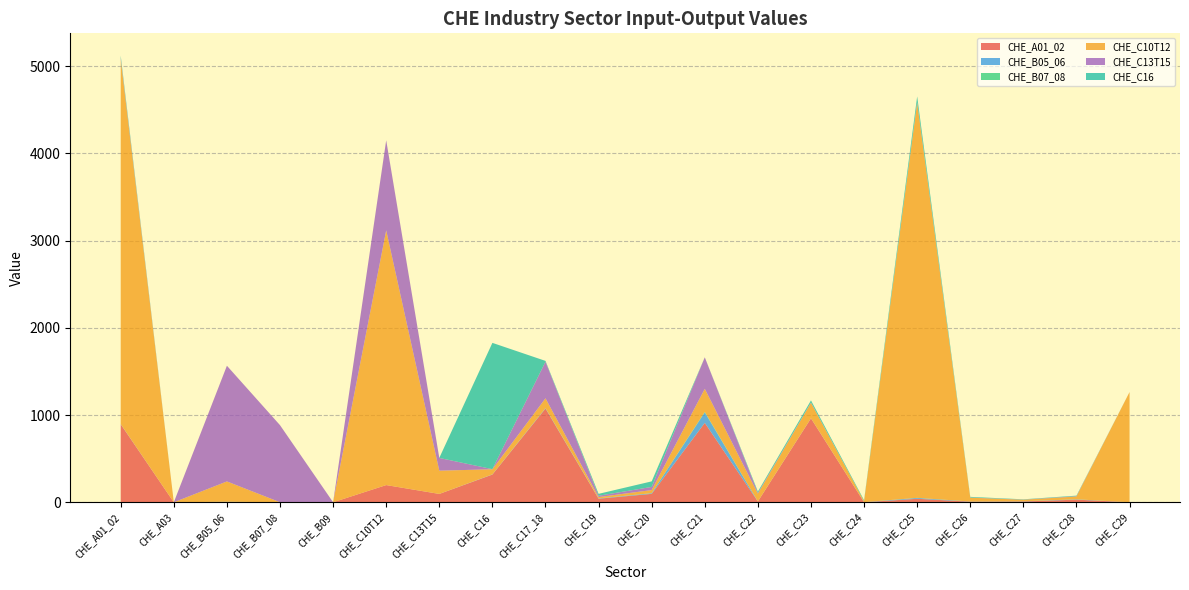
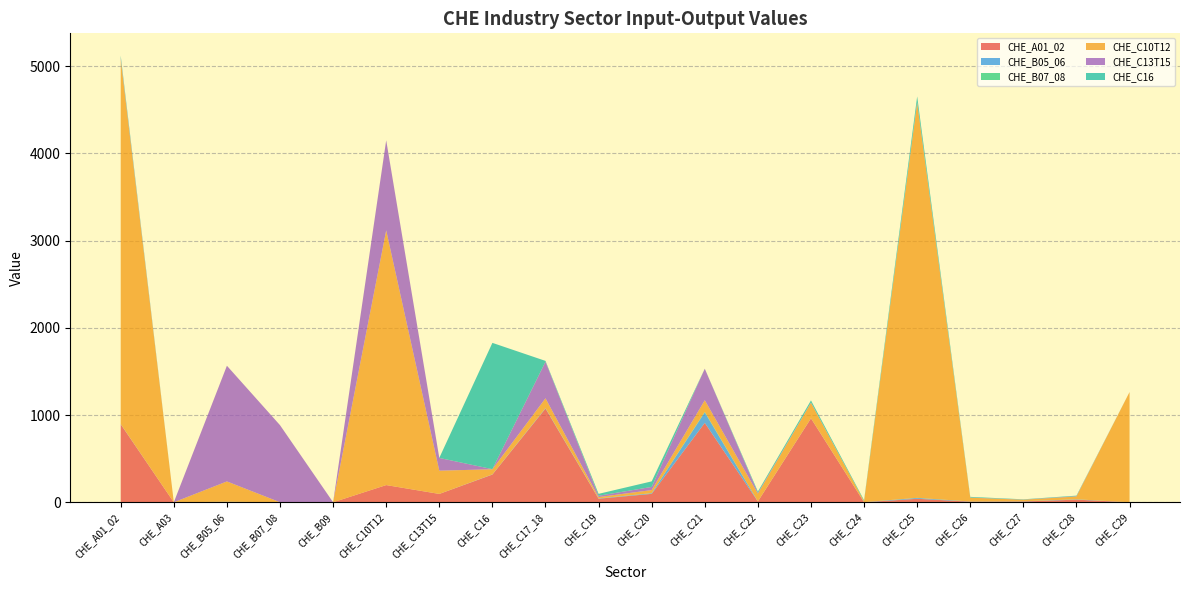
CHE_C10T12, CHE_C21: 300 -> 100
